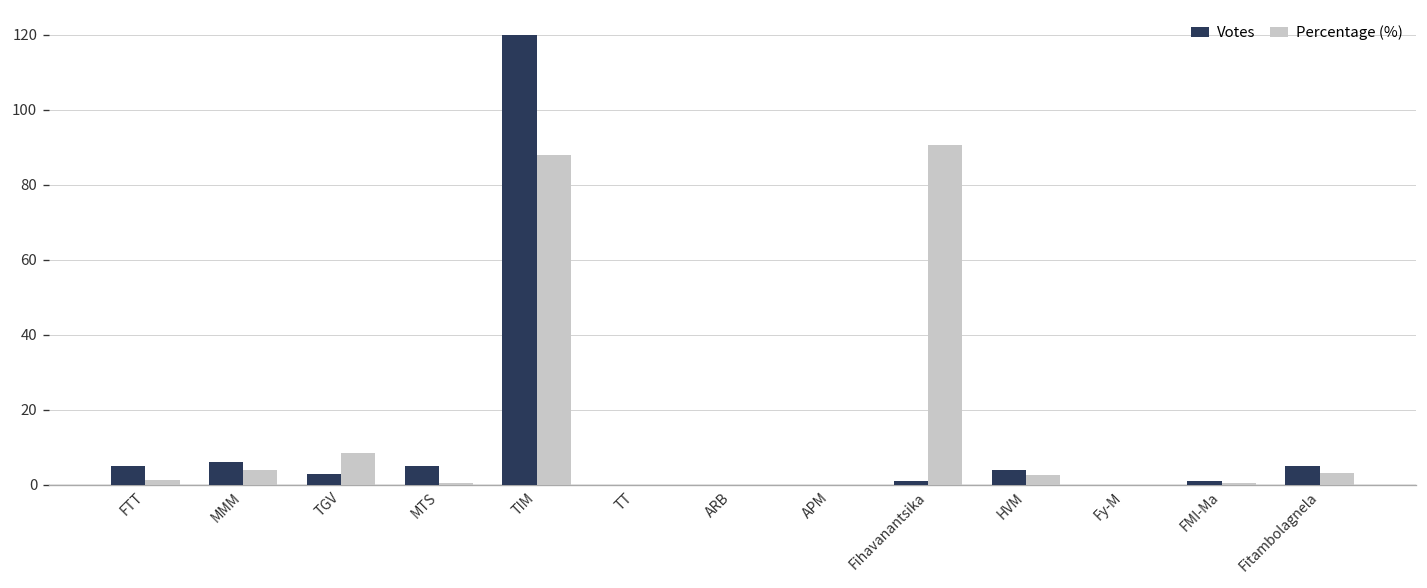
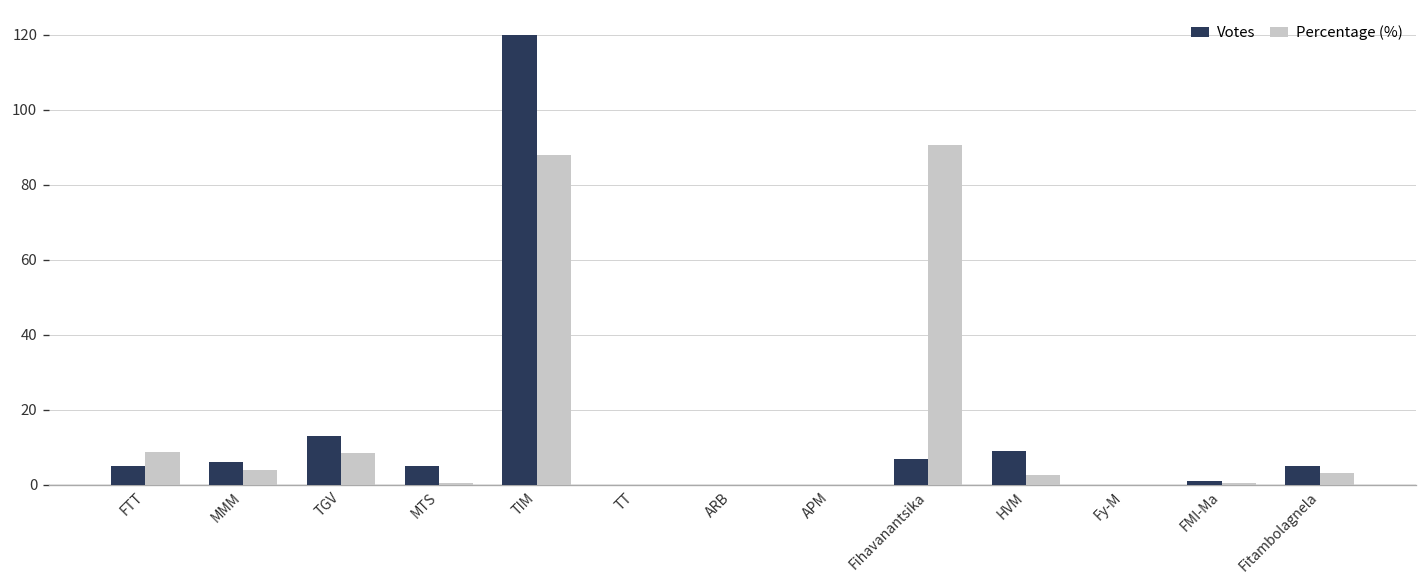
Percentage (%), FTT: 1 -> 9
Votes, TGV: 3 -> 13
Votes, Fihavanantsika: 1 -> 7
Votes, HVM: 4 -> 9
